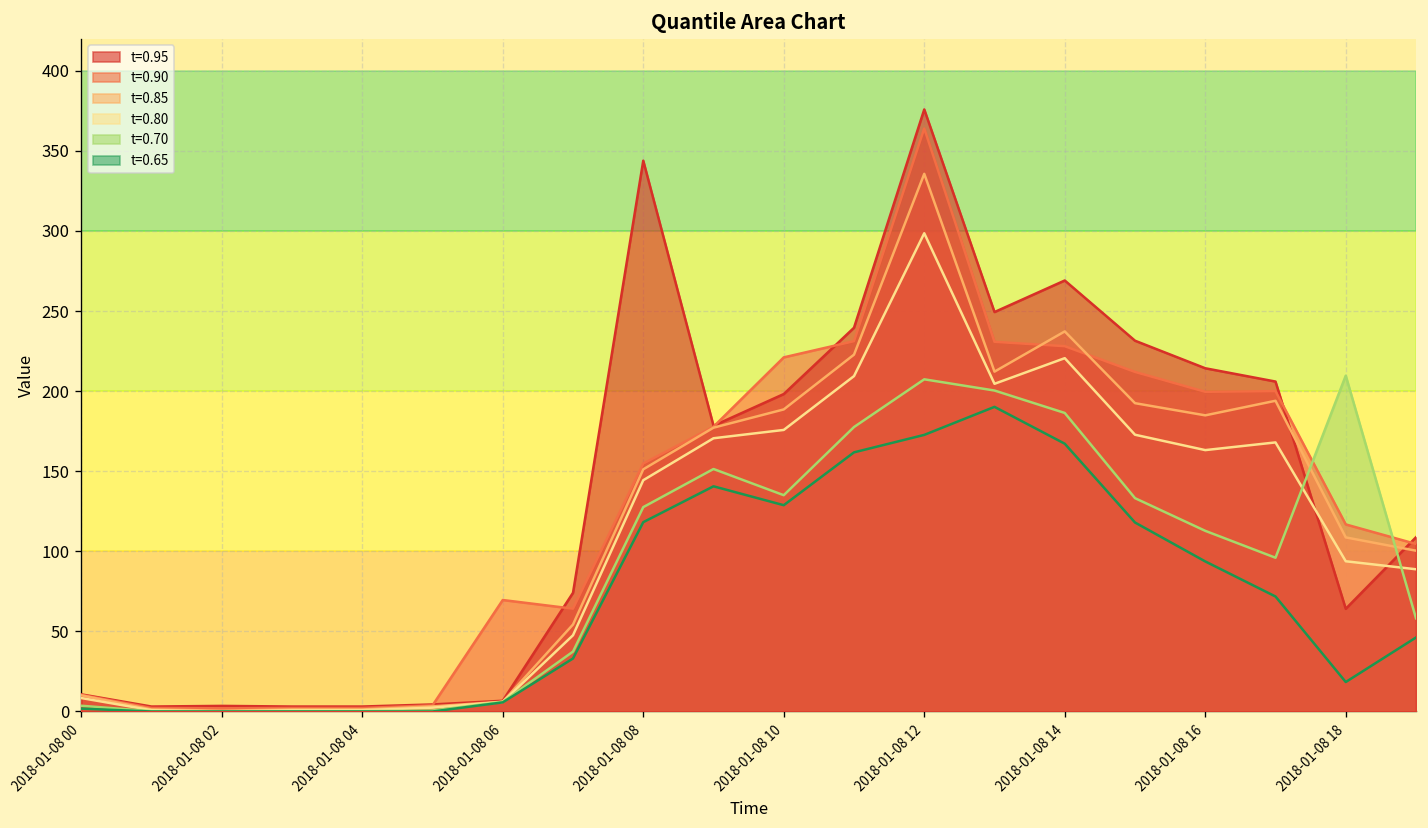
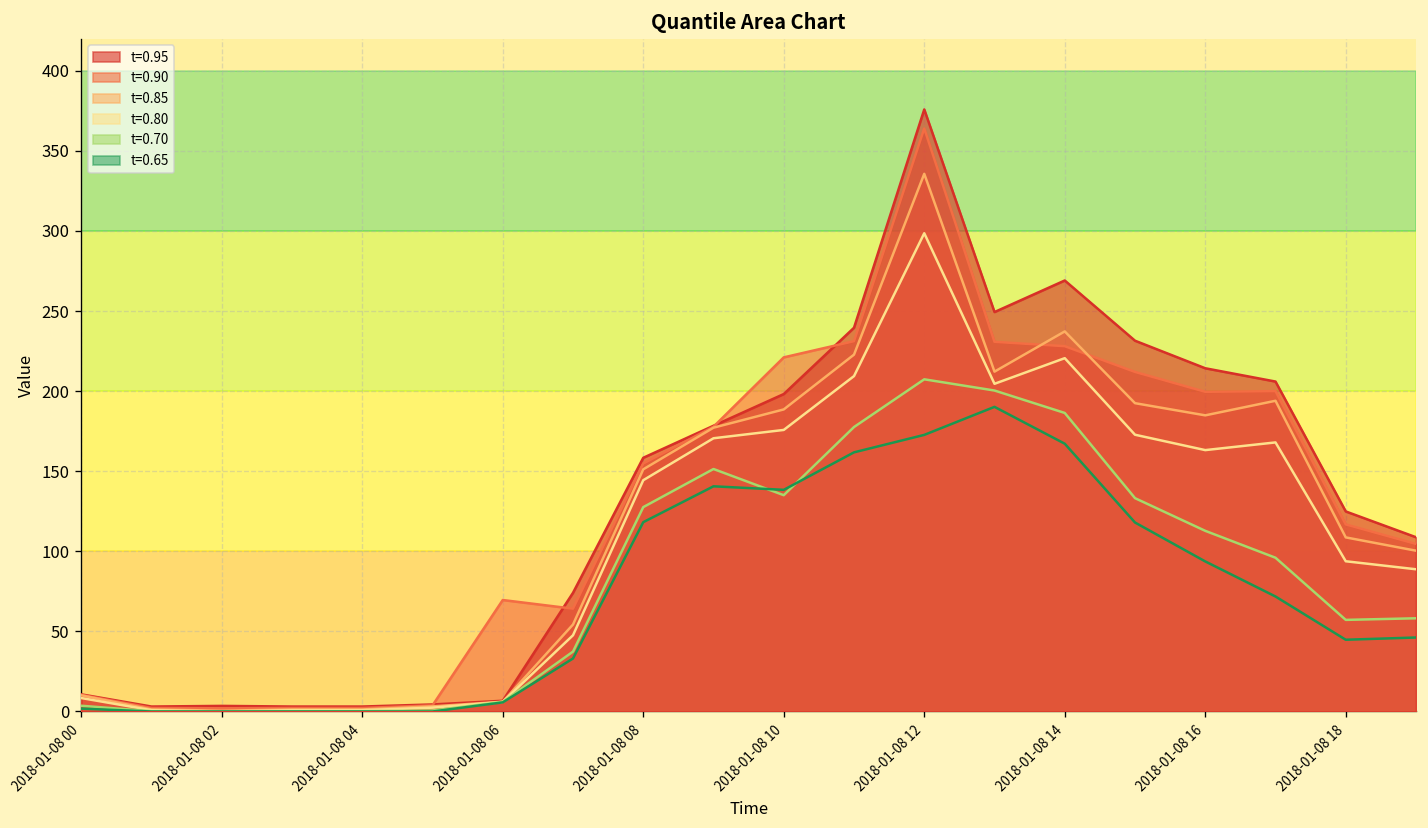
t=0.95, 2018-01-08 08: 344 -> 158
t=0.65, 2018-01-08 10: 129 -> 138
t=0.65, 2018-01-08 18: 18 -> 45
t=0.70, 2018-01-08 18: 210 -> 57
t=0.95, 2018-01-08 18: 64 -> 125
